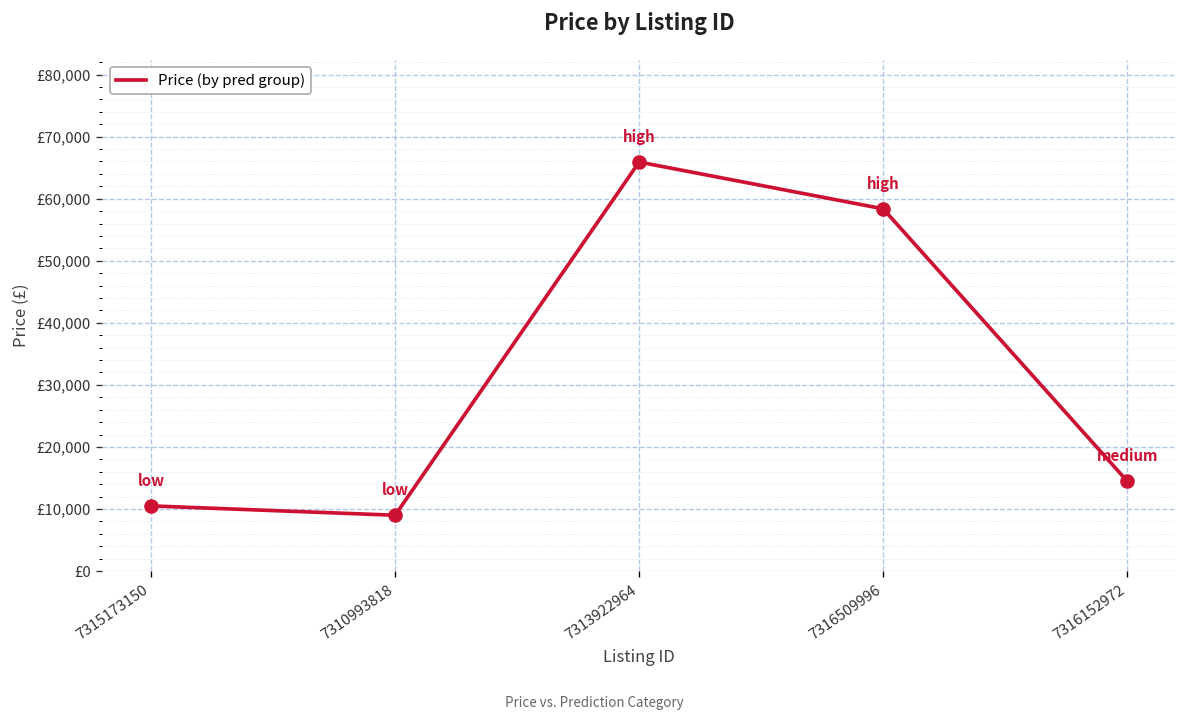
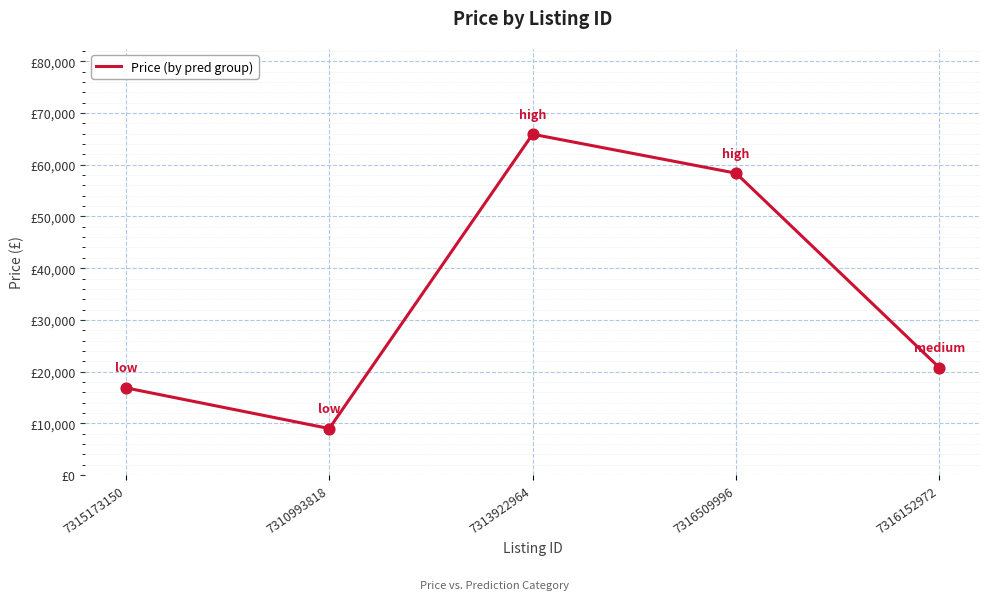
7315173150: £11,000 -> £17,000
7316152972: £14,000 -> £21,000
